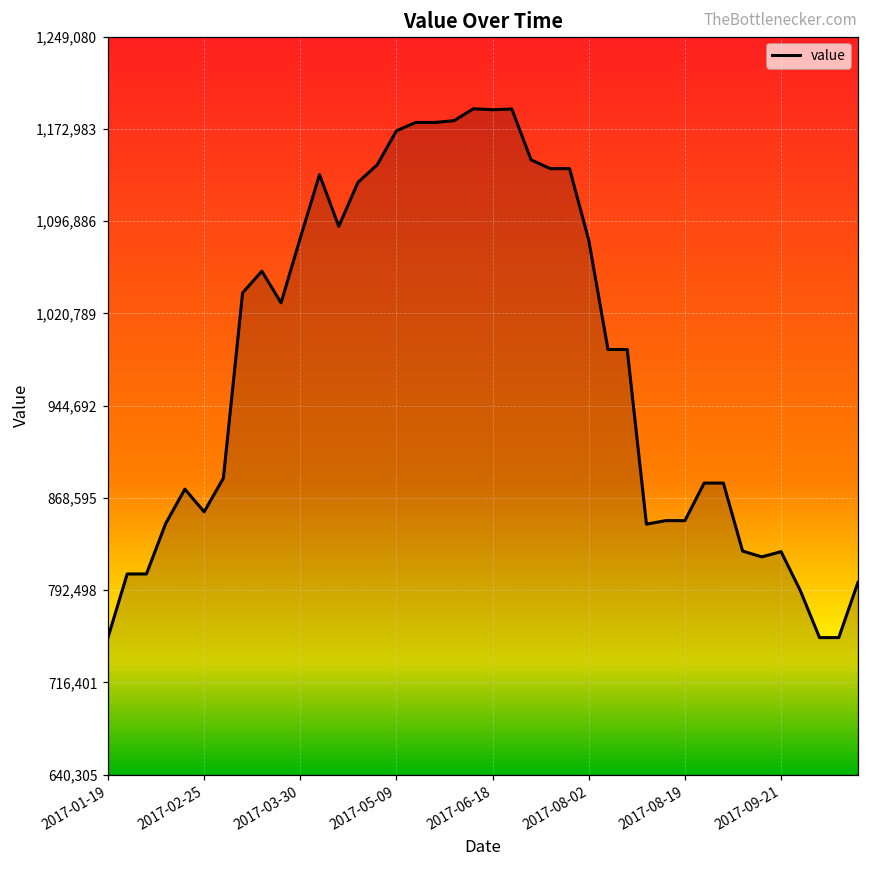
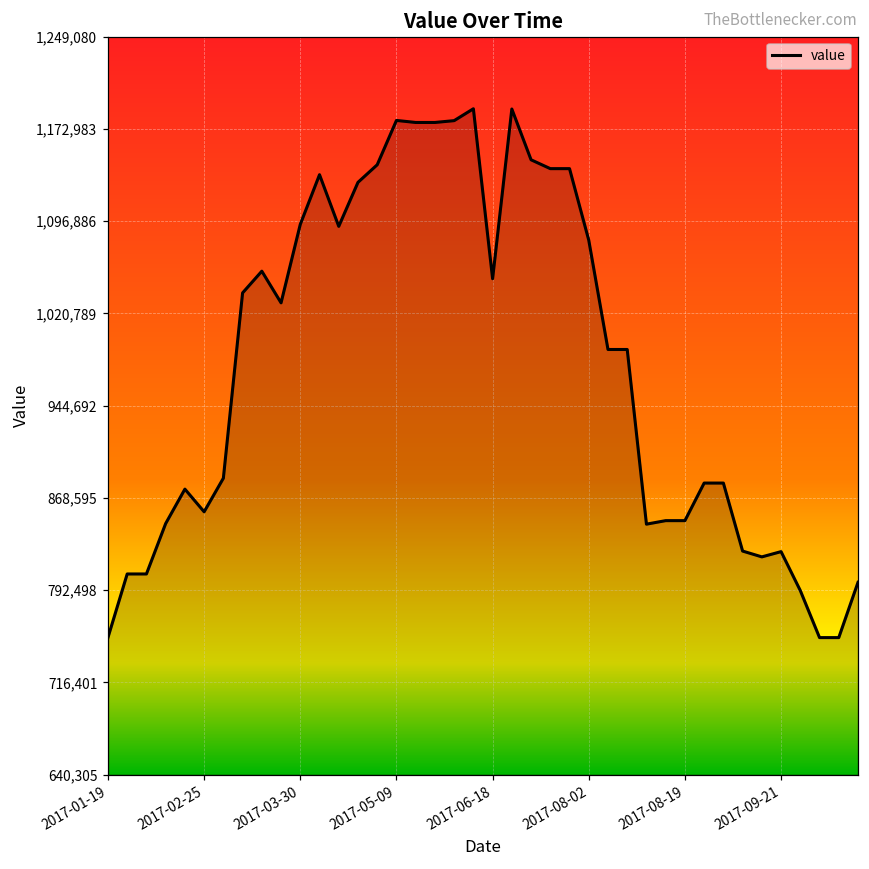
2017-03-30: 1,083,000 -> 1,094,000
2017-05-09: 1,171,000 -> 1,180,000
2017-06-18: 1,189,000 -> 1,049,000
